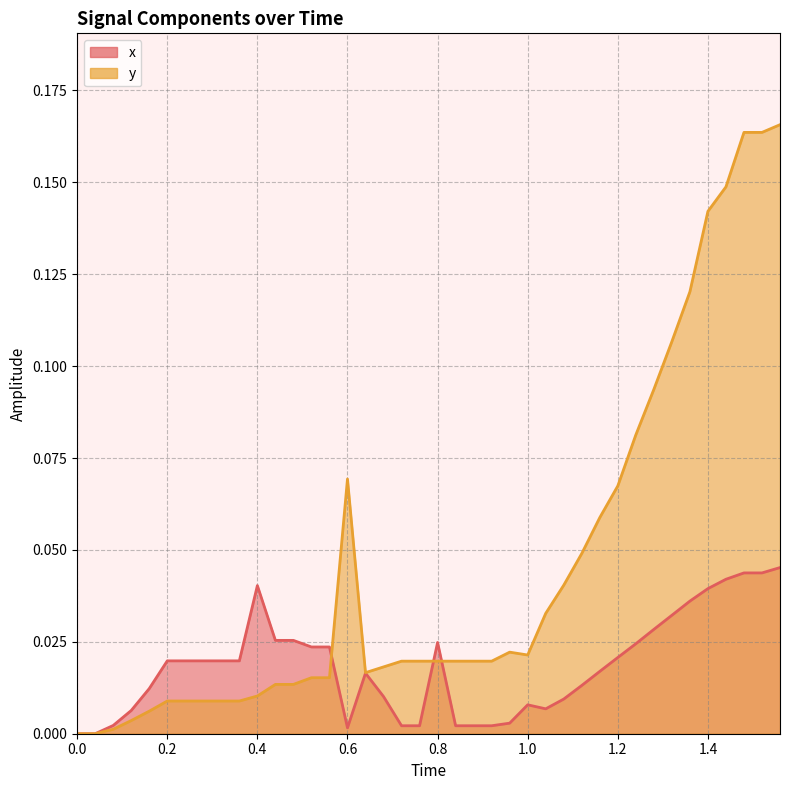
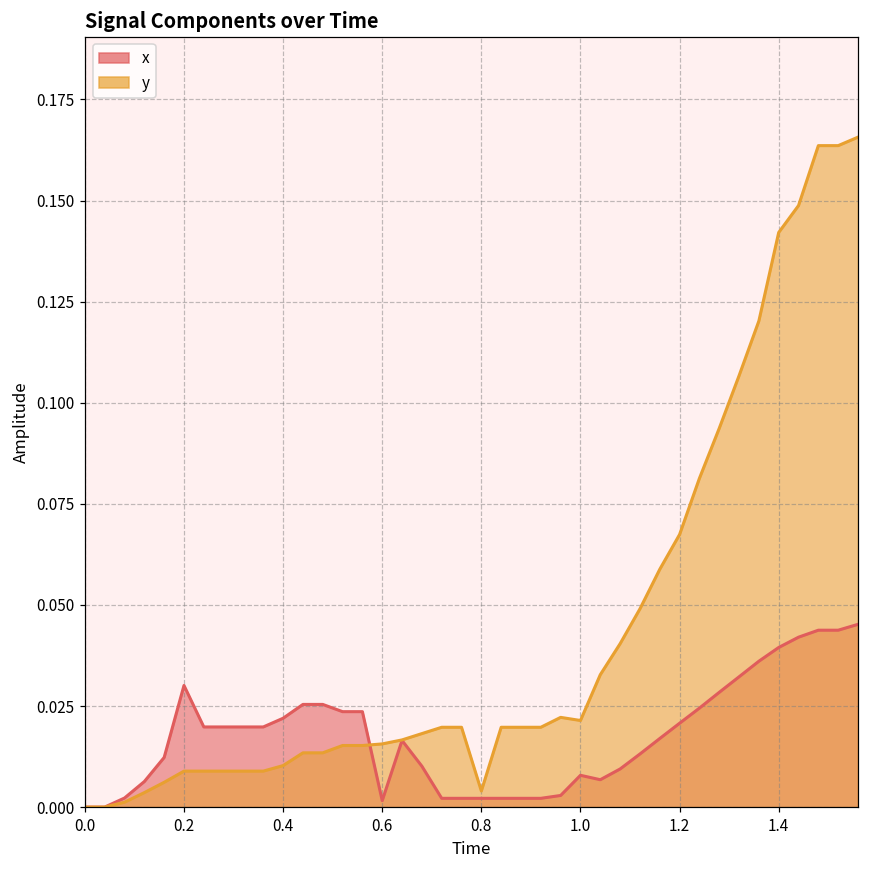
x, 0.2: 0.020 -> 0.030
x, 0.4: 0.040 -> 0.022
y, 0.6: 0.069 -> 0.016
x, 0.8: 0.025 -> 0.002
y, 0.8: 0.020 -> 0.004
